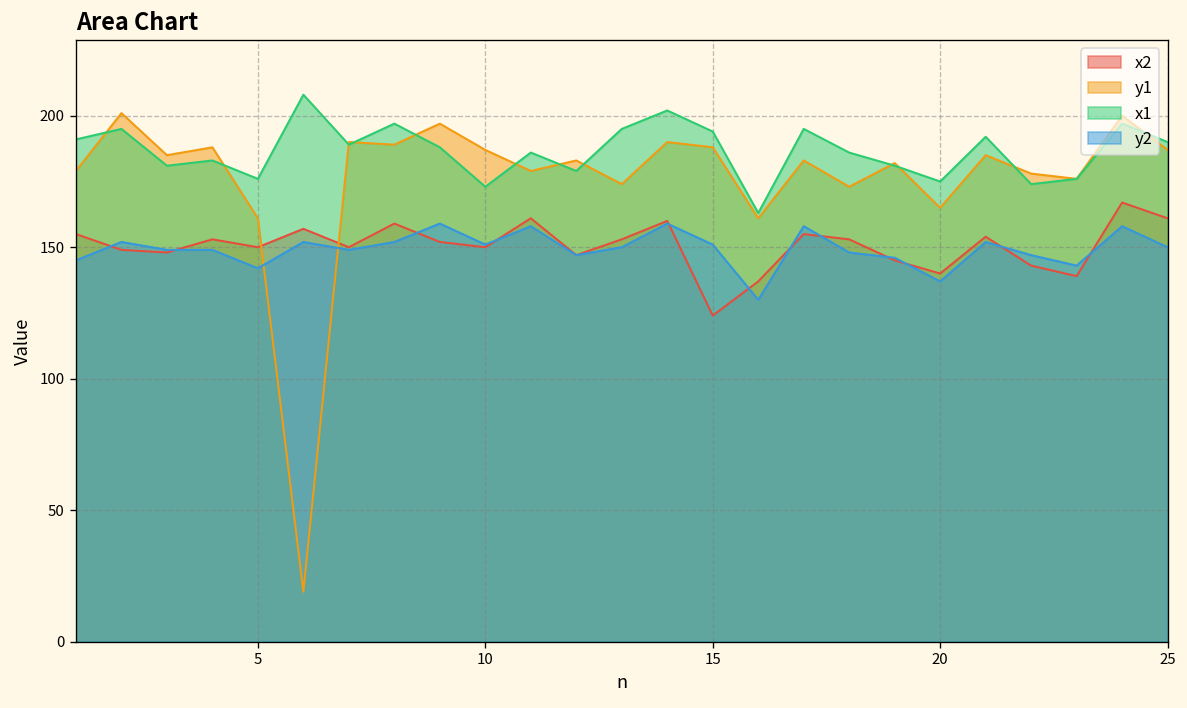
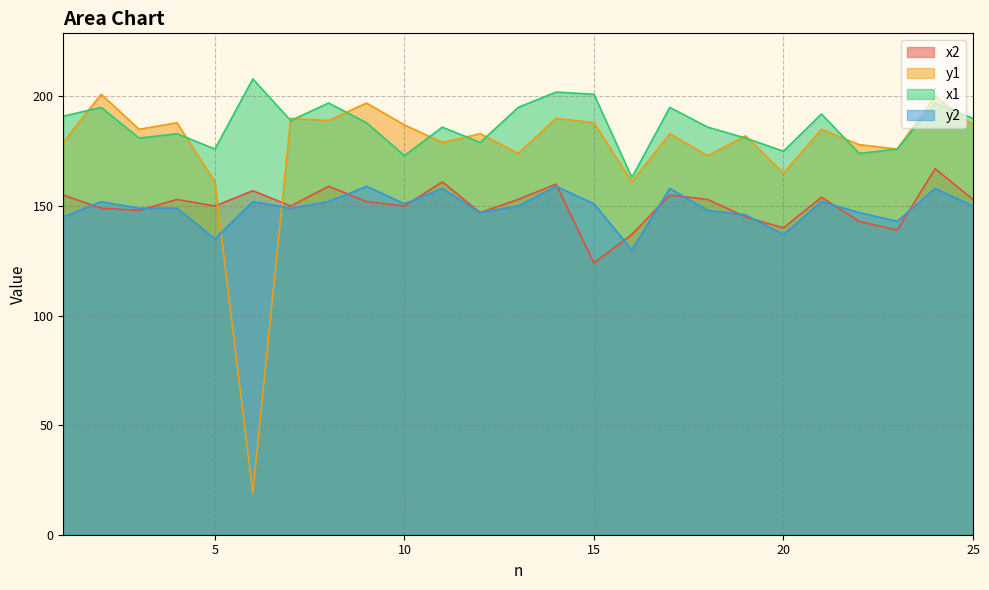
y2, 5: 142 -> 135
x1, 15: 194 -> 201
x2, 25: 161 -> 153
